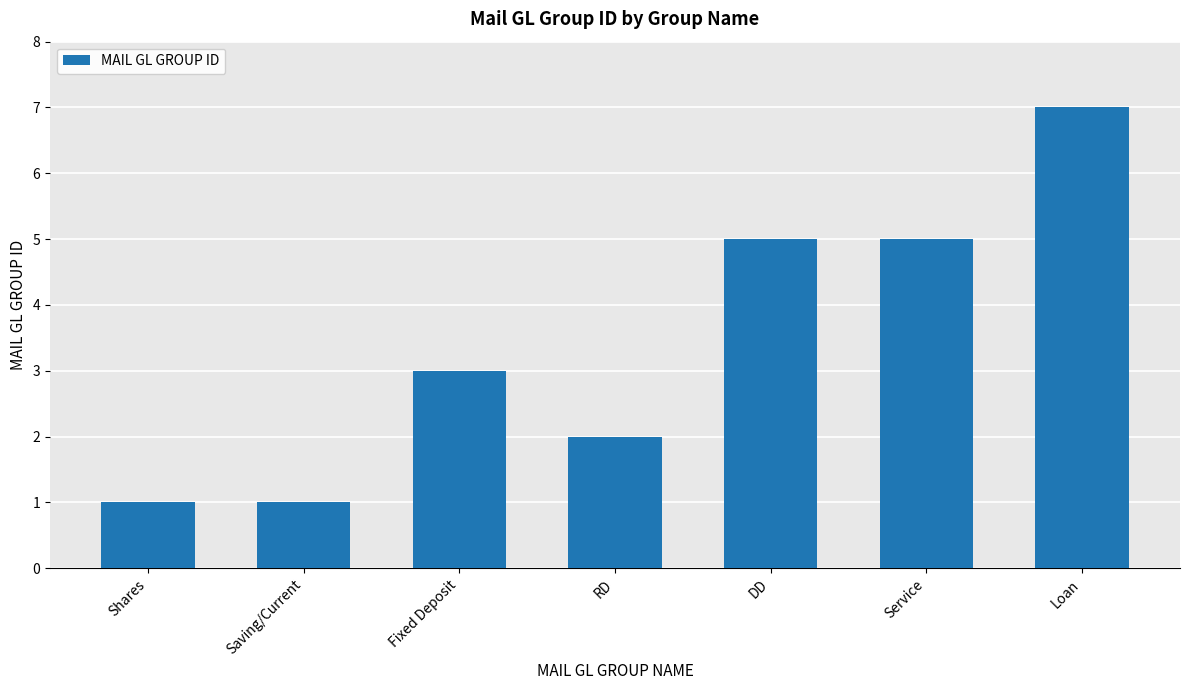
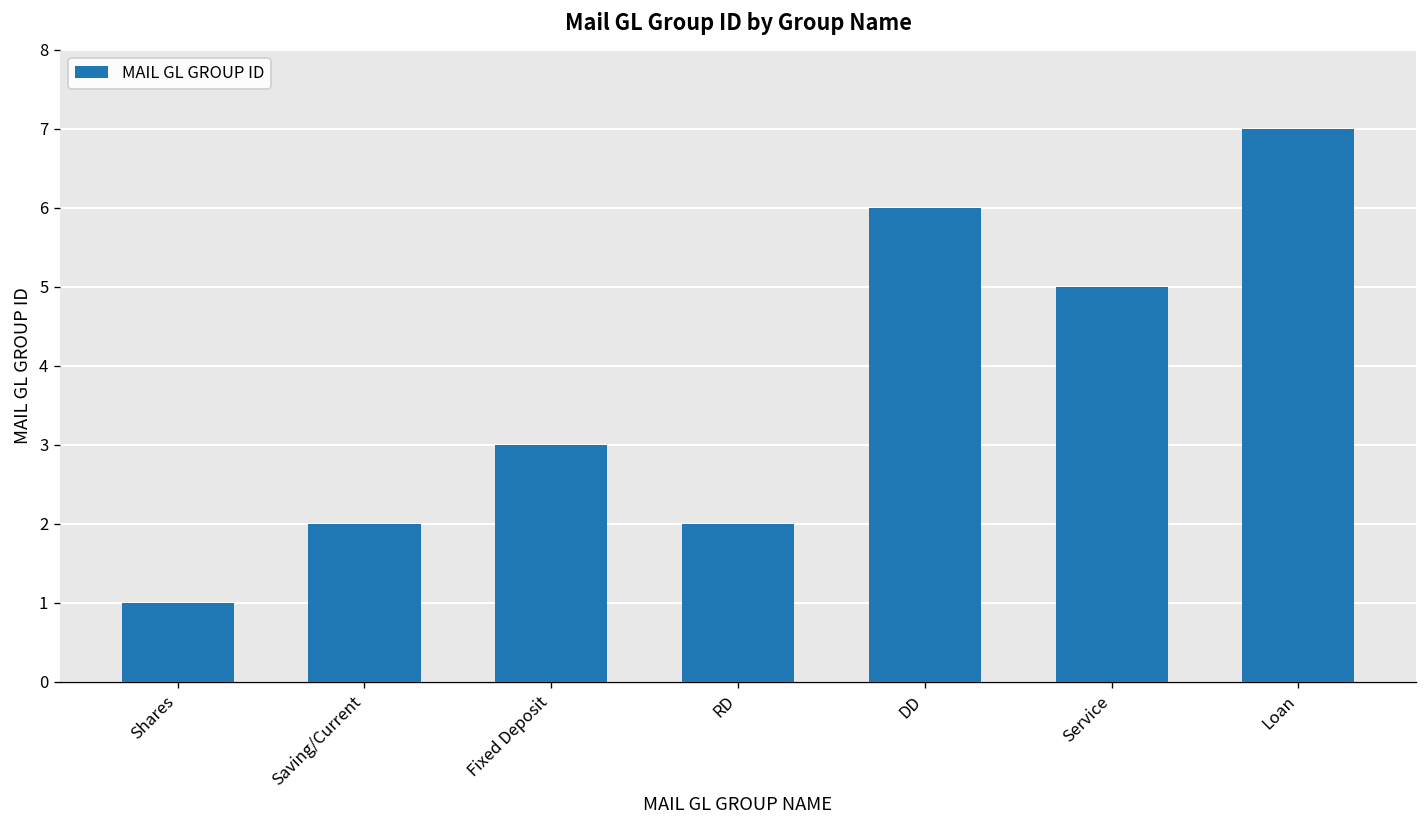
Saving/Current: 1 -> 2
DD: 5 -> 6
